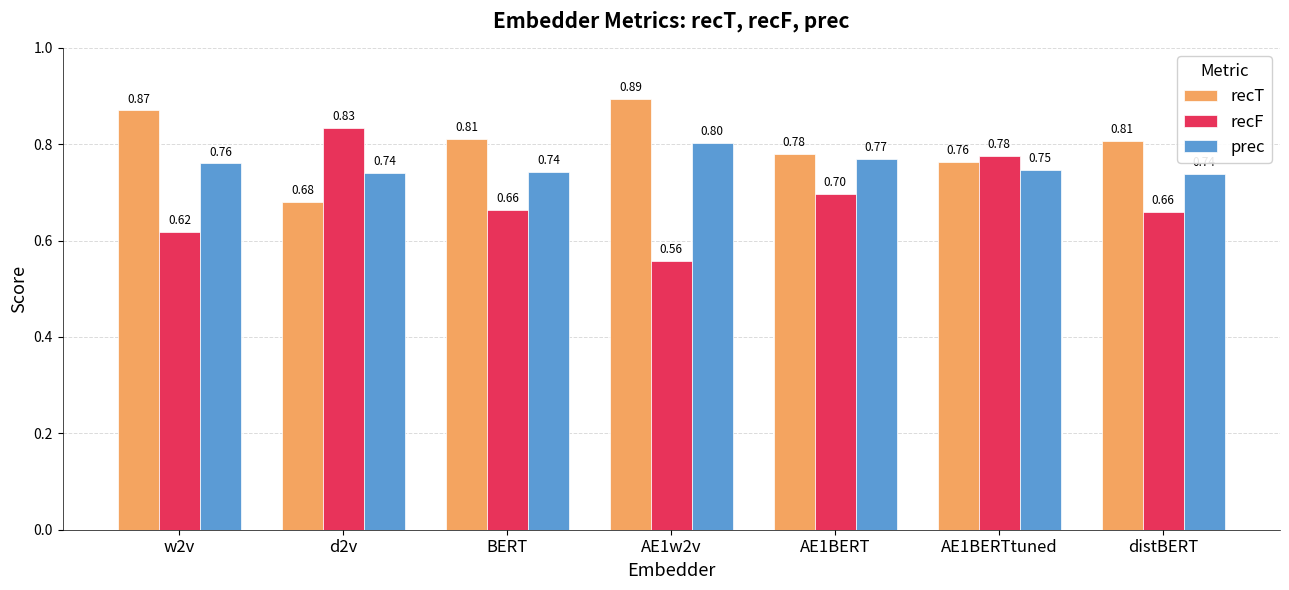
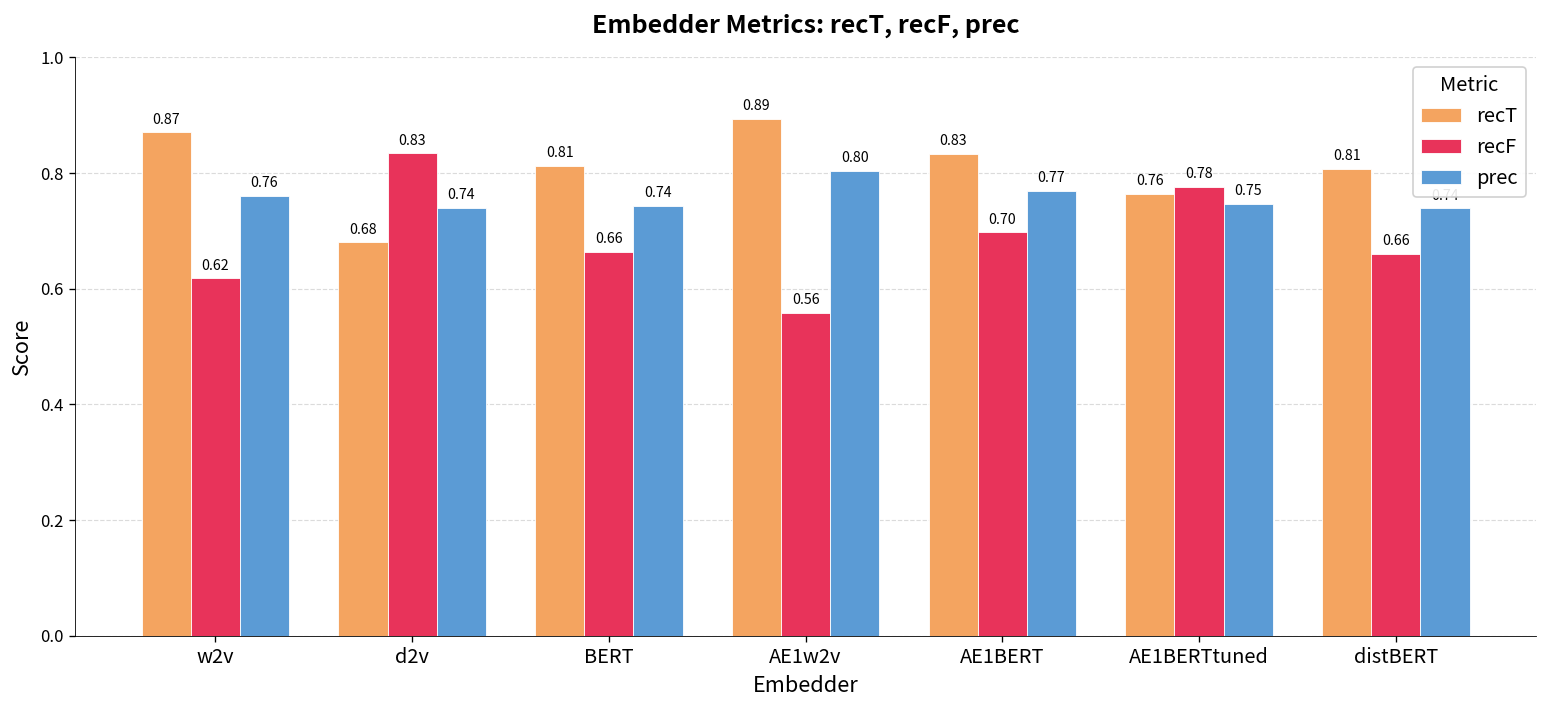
recT, AE1BERT: 0.78 -> 0.83
